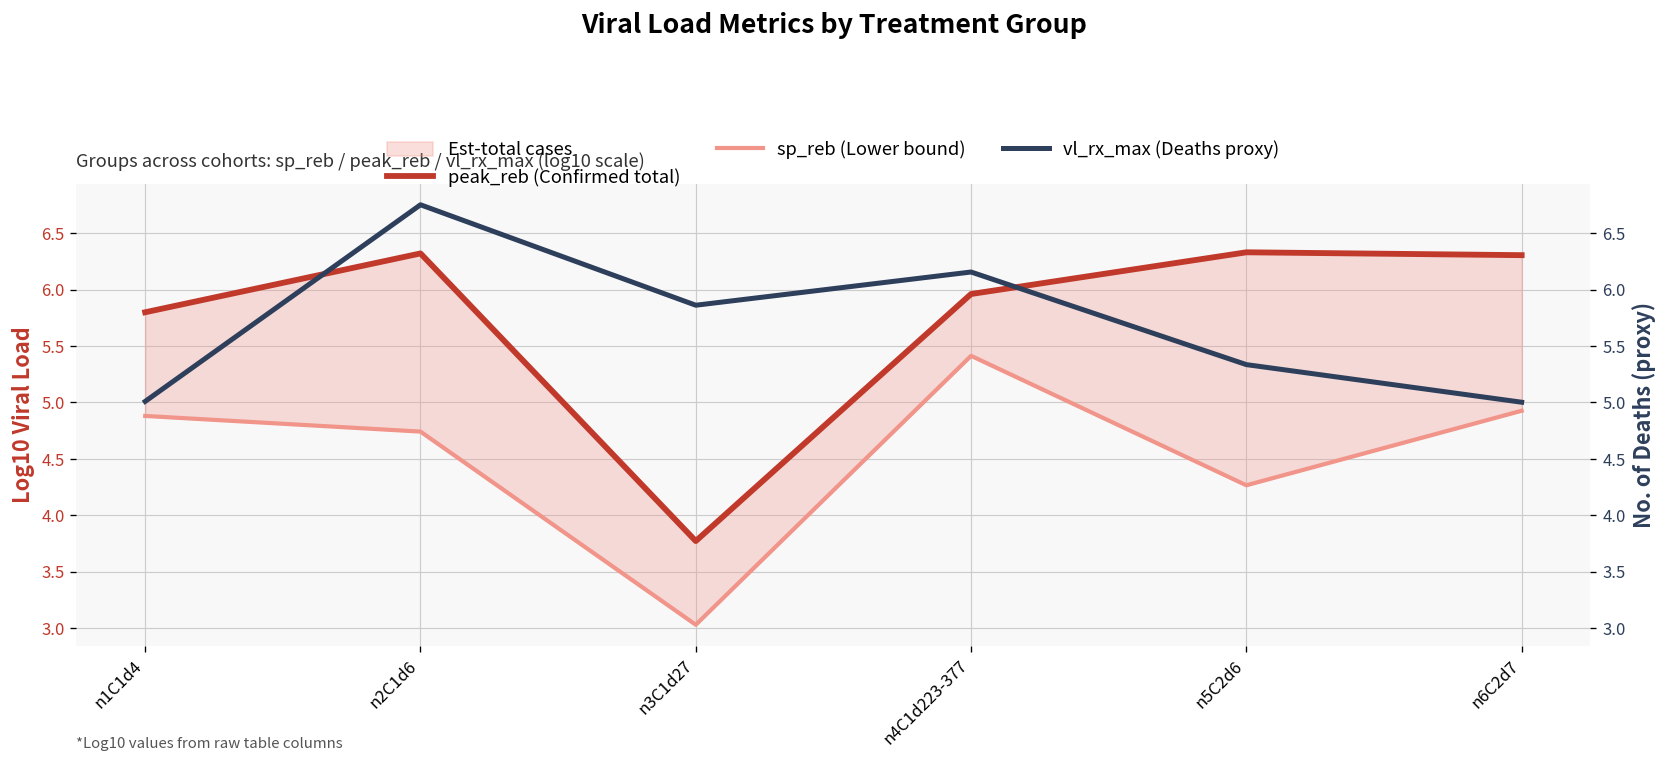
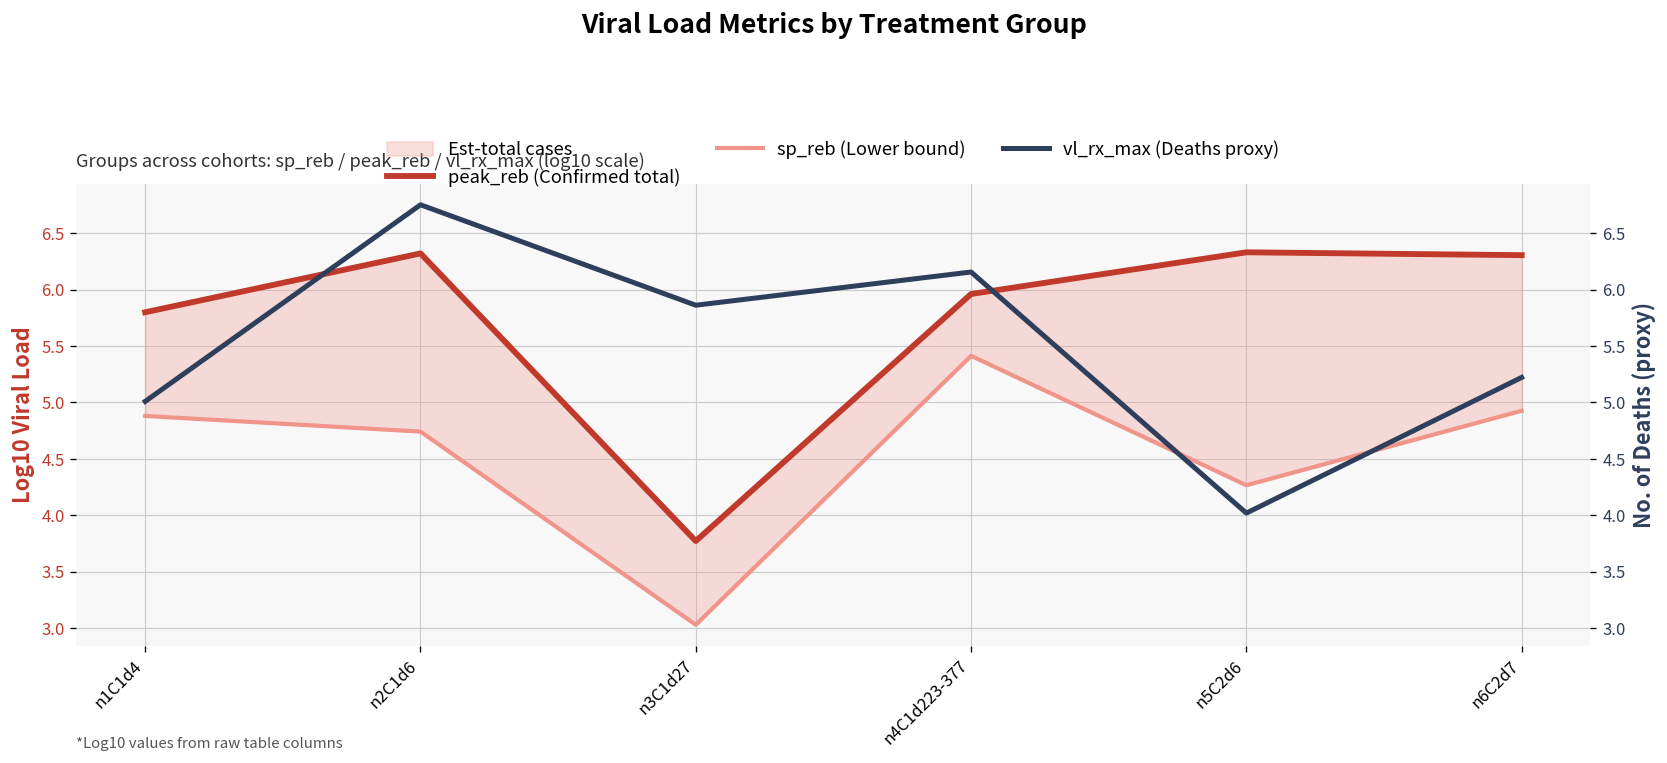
vl_rx_max (Deaths proxy), n5C2d6: 5.3 -> 4.0
vl_rx_max (Deaths proxy), n6C2d7: 5.0 -> 5.2
